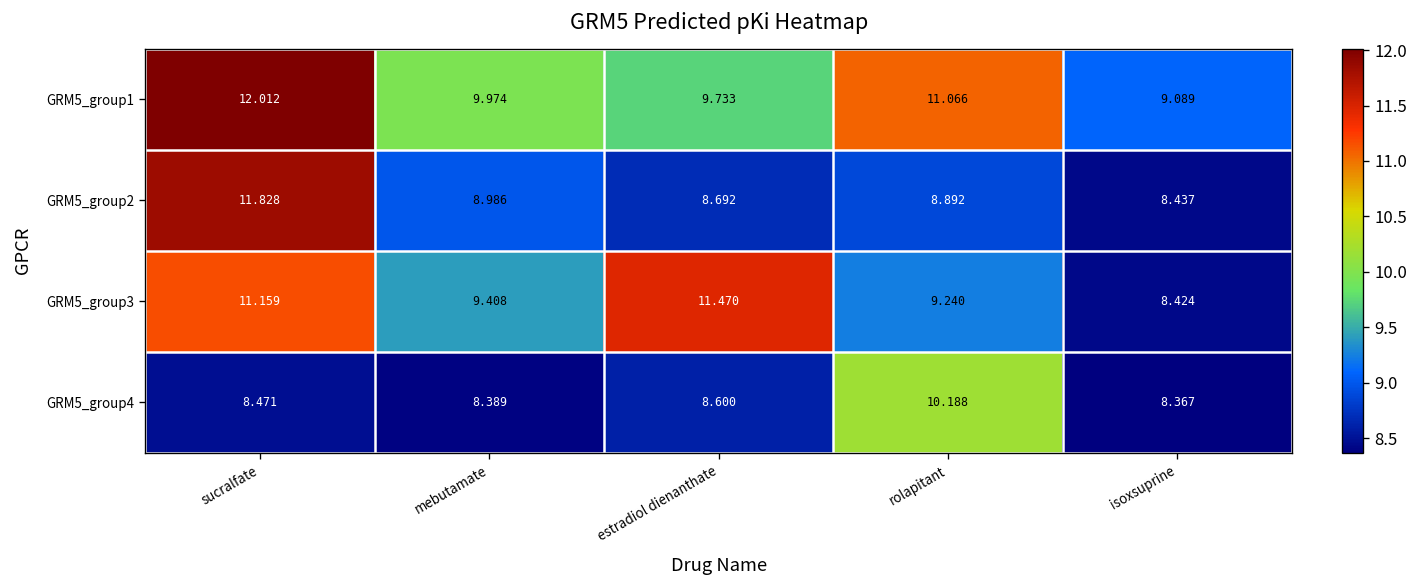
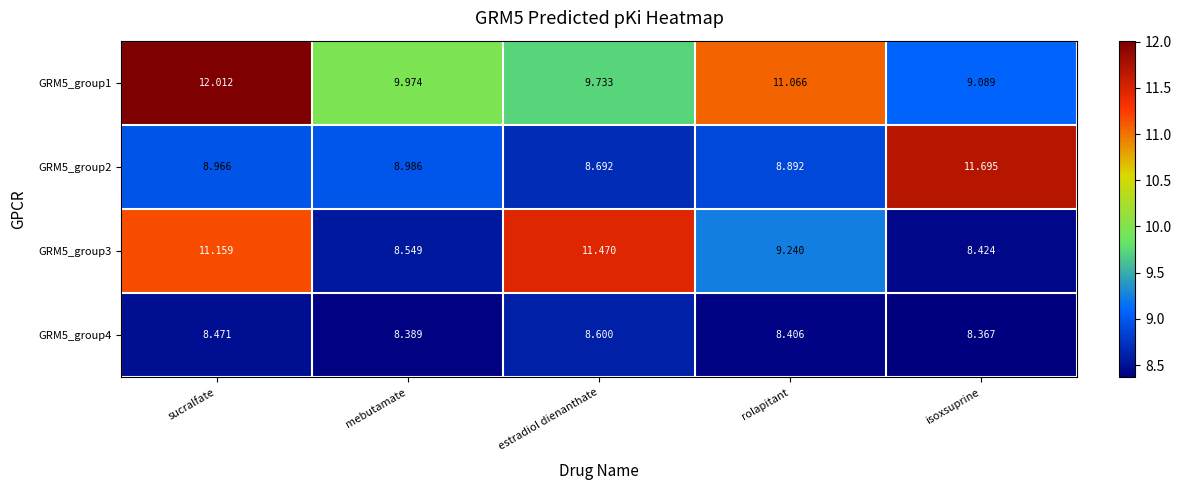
GRM5_group2, sucralfate: 11.828 -> 8.966
GRM5_group2, isoxsuprine: 8.437 -> 11.695
GRM5_group3, mebutamate: 9.408 -> 8.549
GRM5_group4, rolapitant: 10.188 -> 8.406
